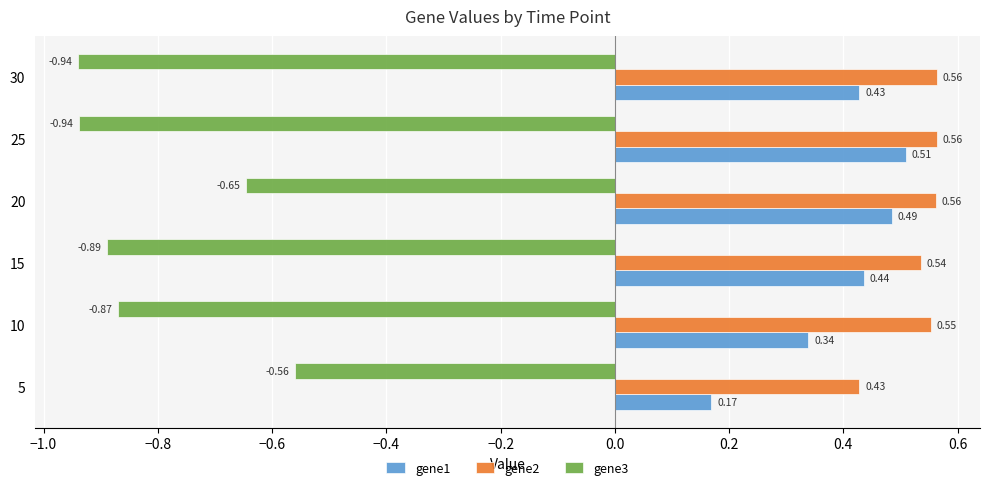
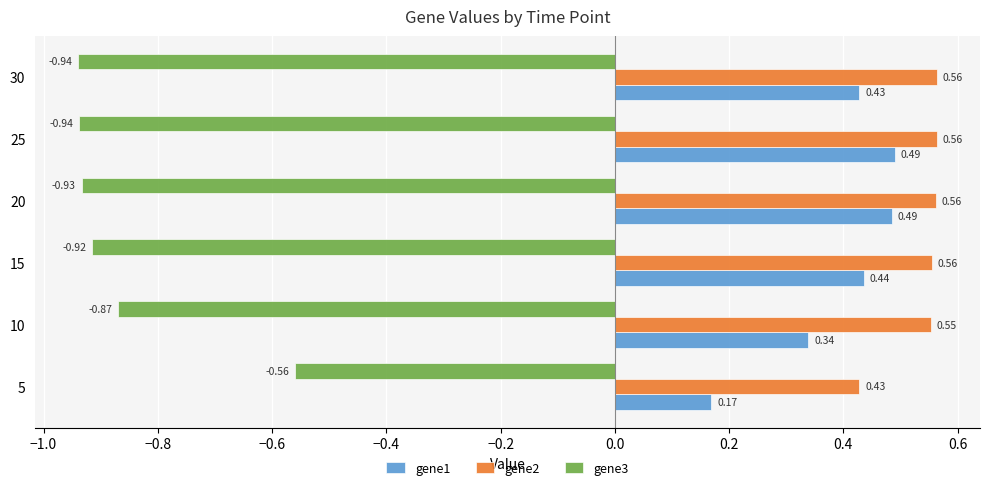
gene1, 25: 0.51 -> 0.49
gene3, 20: -0.65 -> -0.93
gene3, 15: -0.89 -> -0.92
gene2, 15: 0.54 -> 0.56
